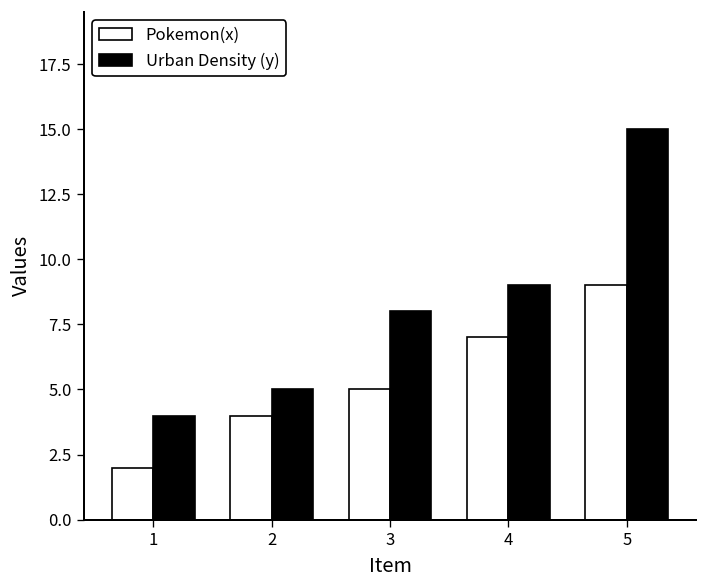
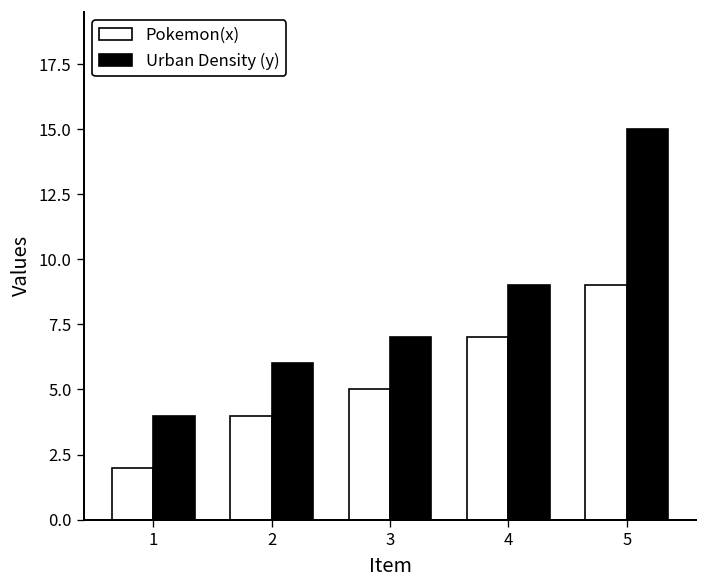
Urban Density (y), 2: 5 -> 6
Urban Density (y), 3: 8 -> 7
